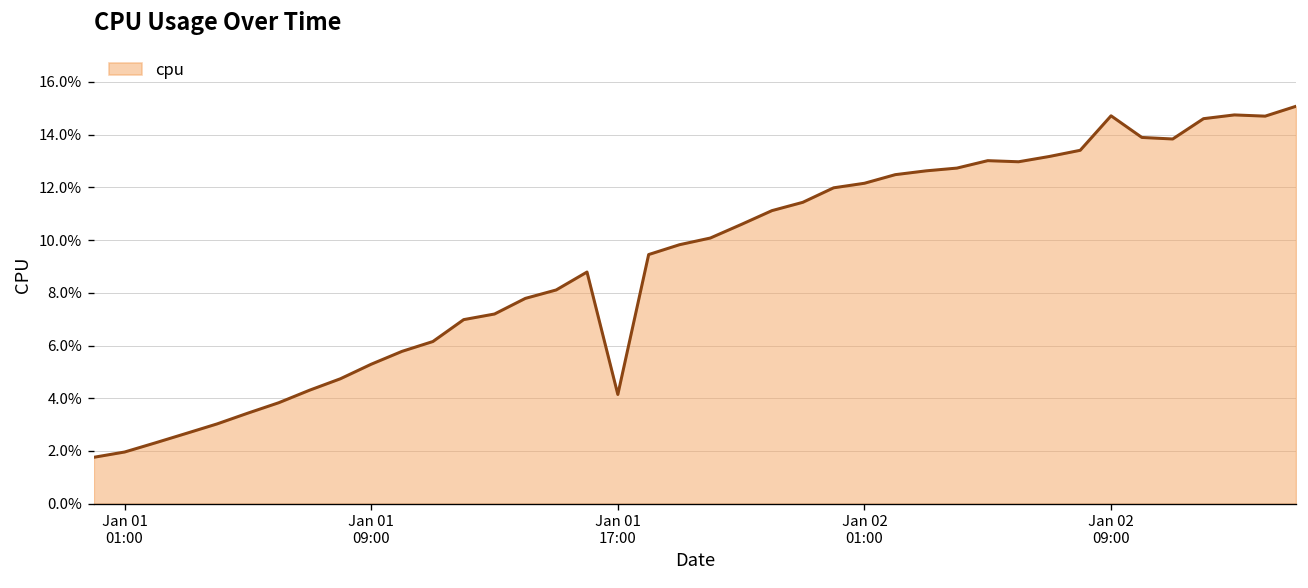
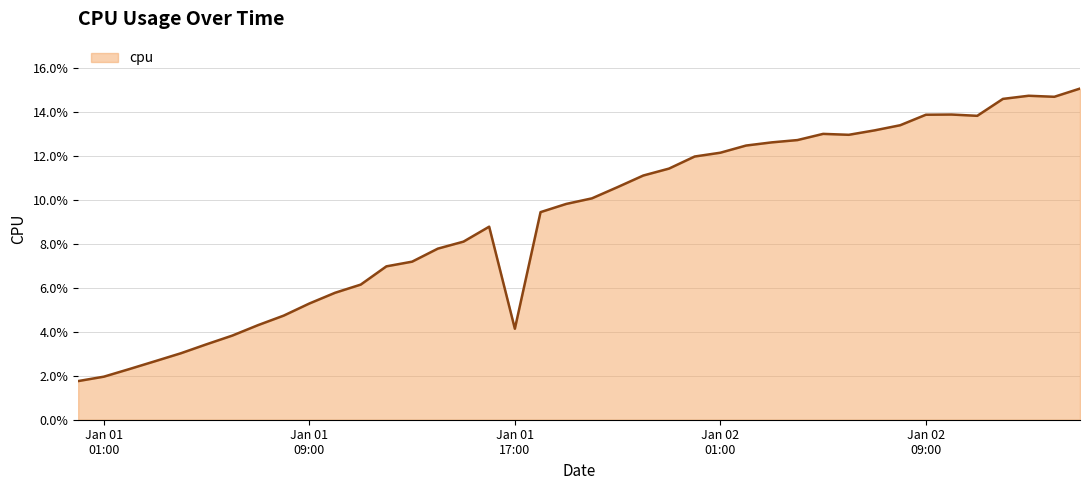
Jan 02 09:00: 14.7% -> 13.9%
